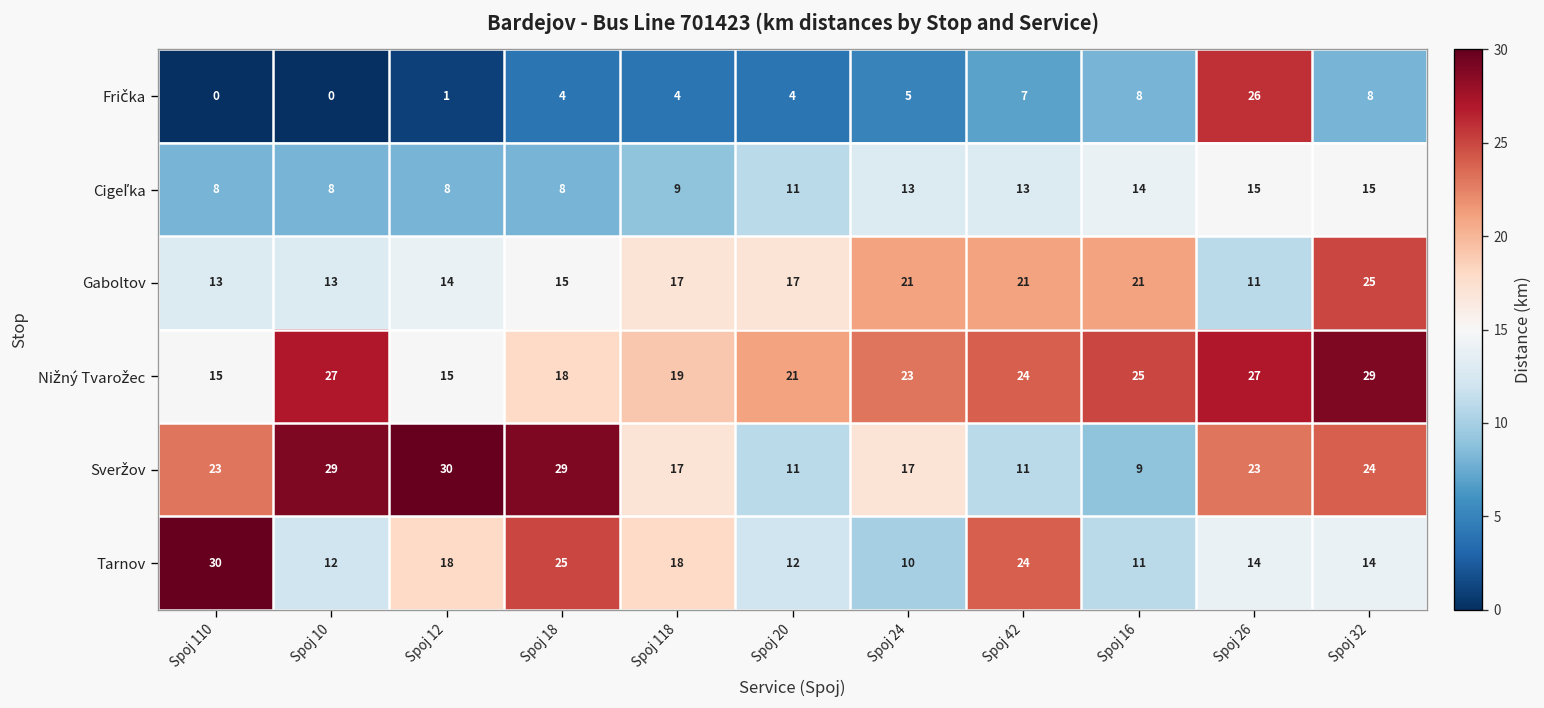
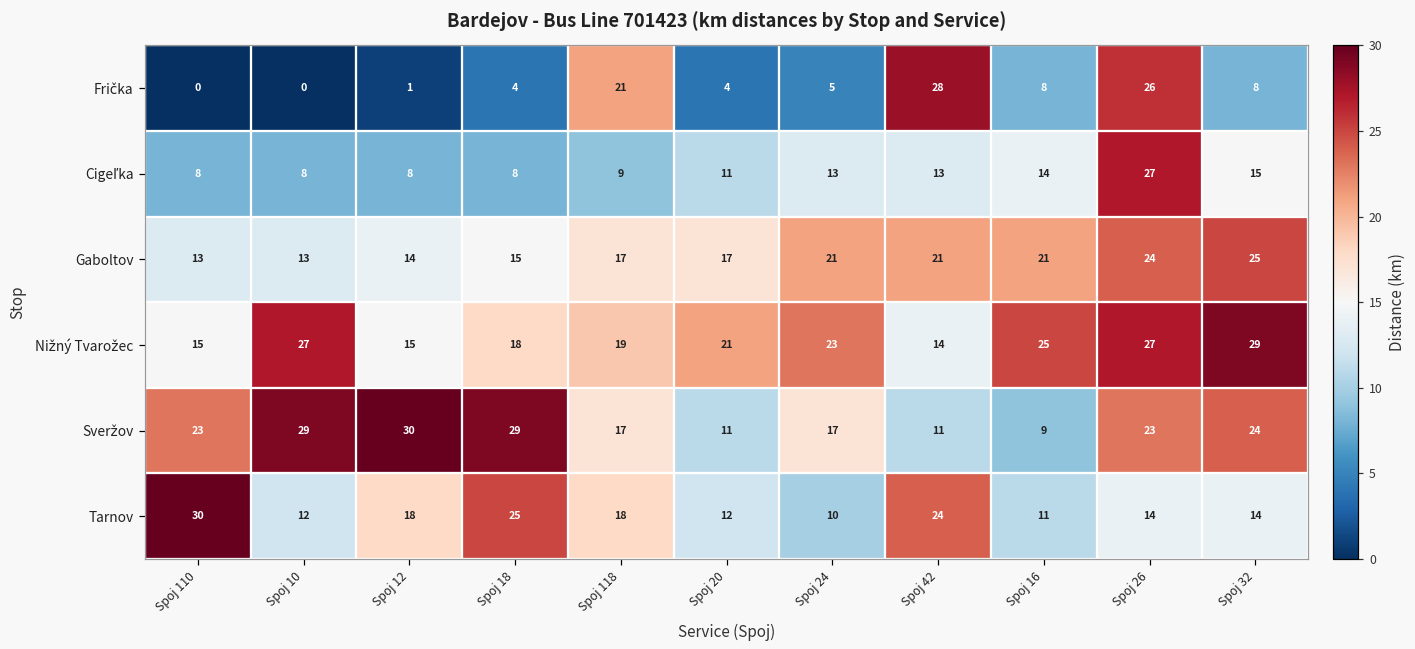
Frička, Spoj 118: 4 -> 21
Frička, Spoj 42: 7 -> 28
Cigeľka, Spoj 26: 15 -> 27
Gaboltov, Spoj 26: 11 -> 24
Nižný Tvarožec, Spoj 42: 24 -> 14
